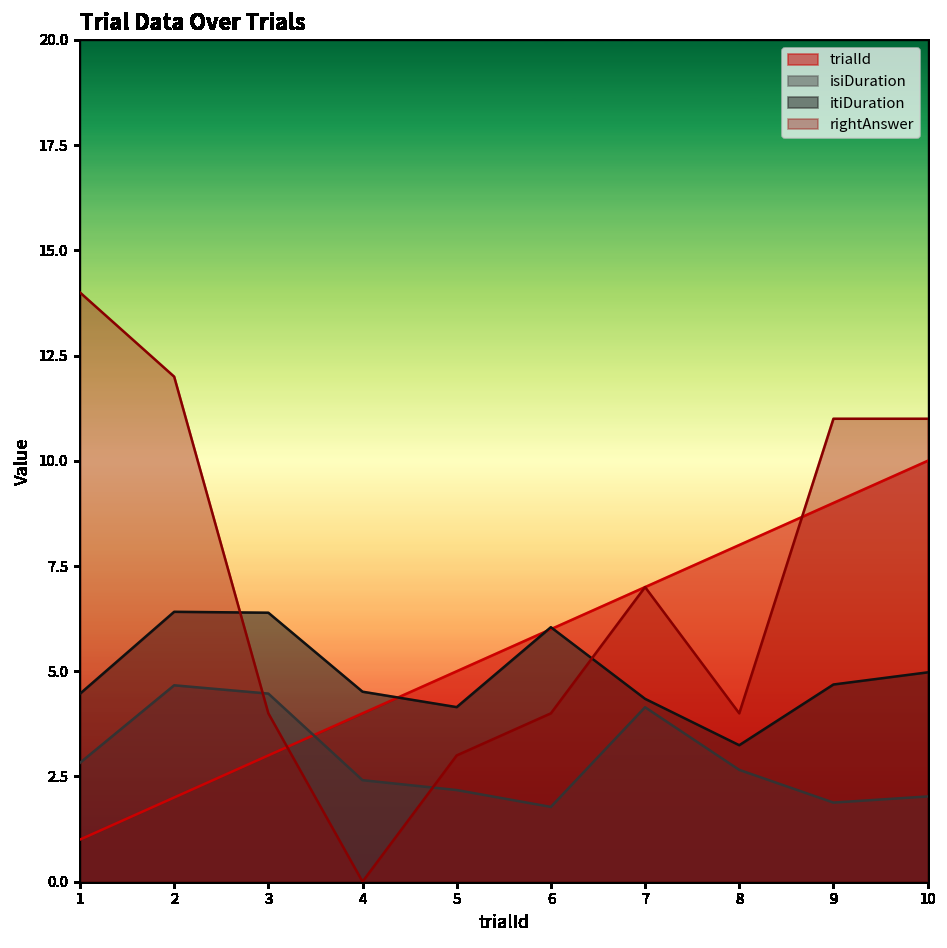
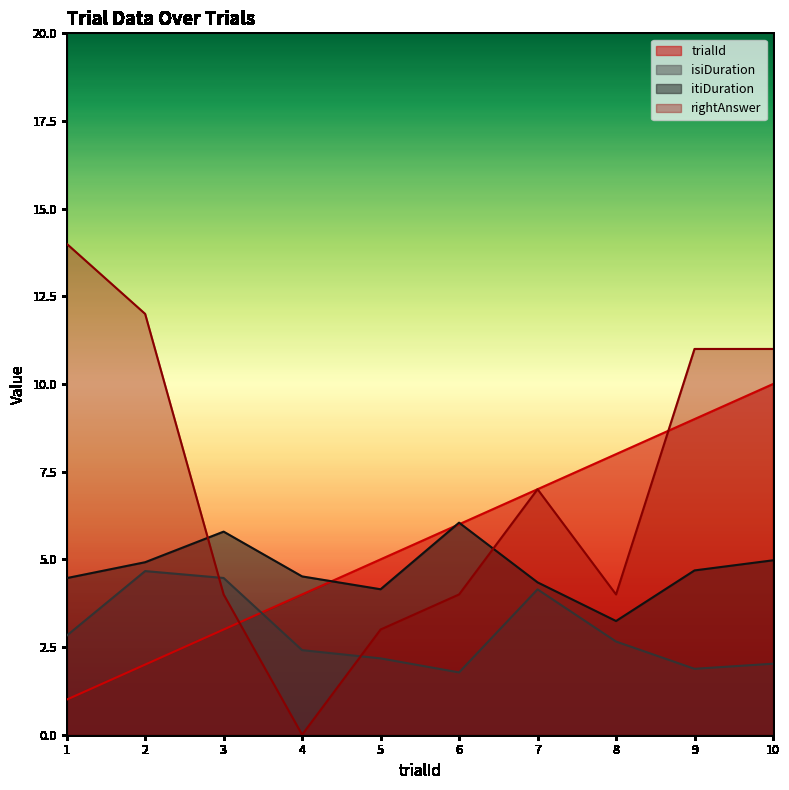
itiDuration, 2: 6.4 -> 4.9
itiDuration, 3: 6.4 -> 5.8
